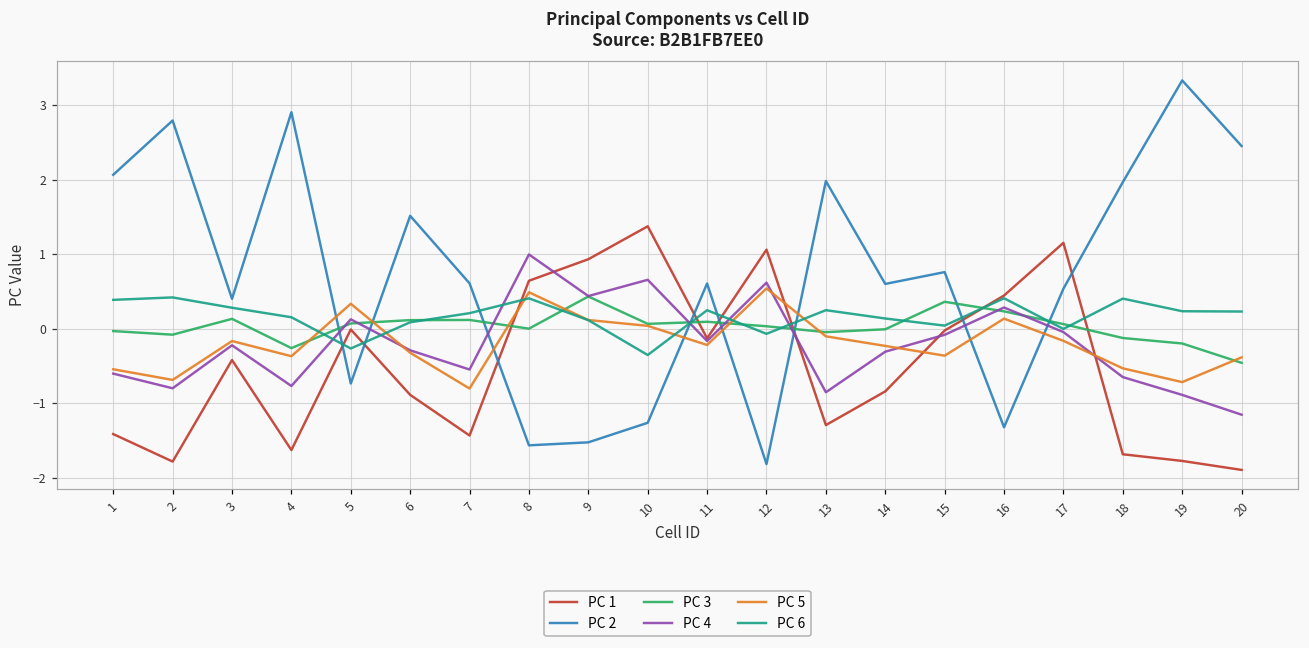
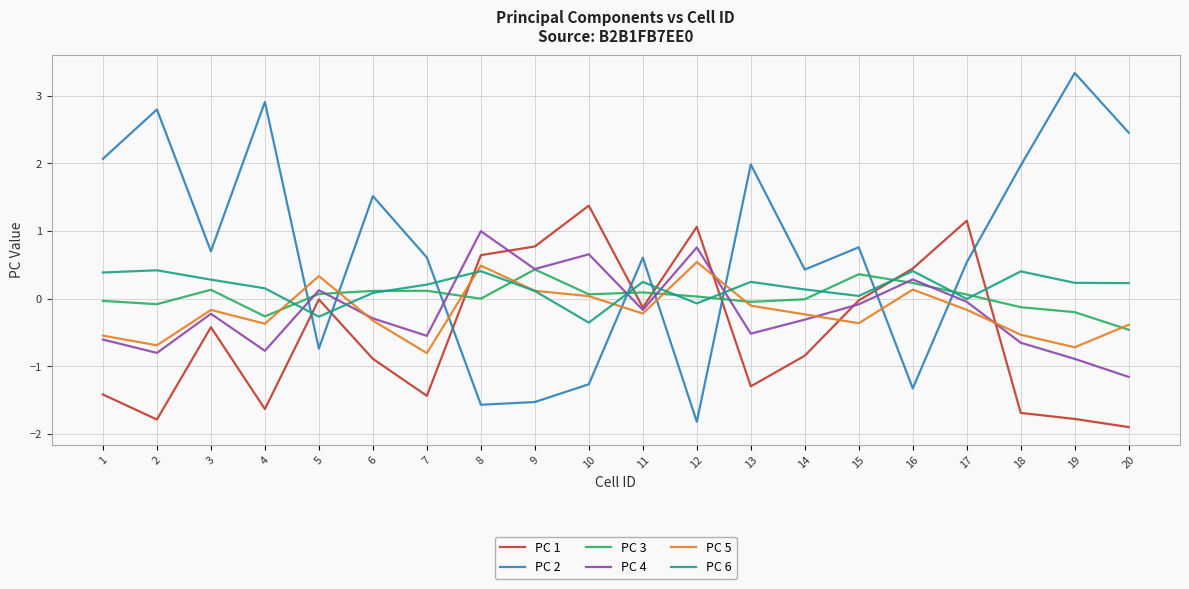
PC 2, 3: 0.4 -> 0.7
PC 1, 9: 0.9 -> 0.8
PC 4, 12: 0.6 -> 0.8
PC 4, 13: -0.9 -> -0.5
PC 2, 14: 0.6 -> 0.4
